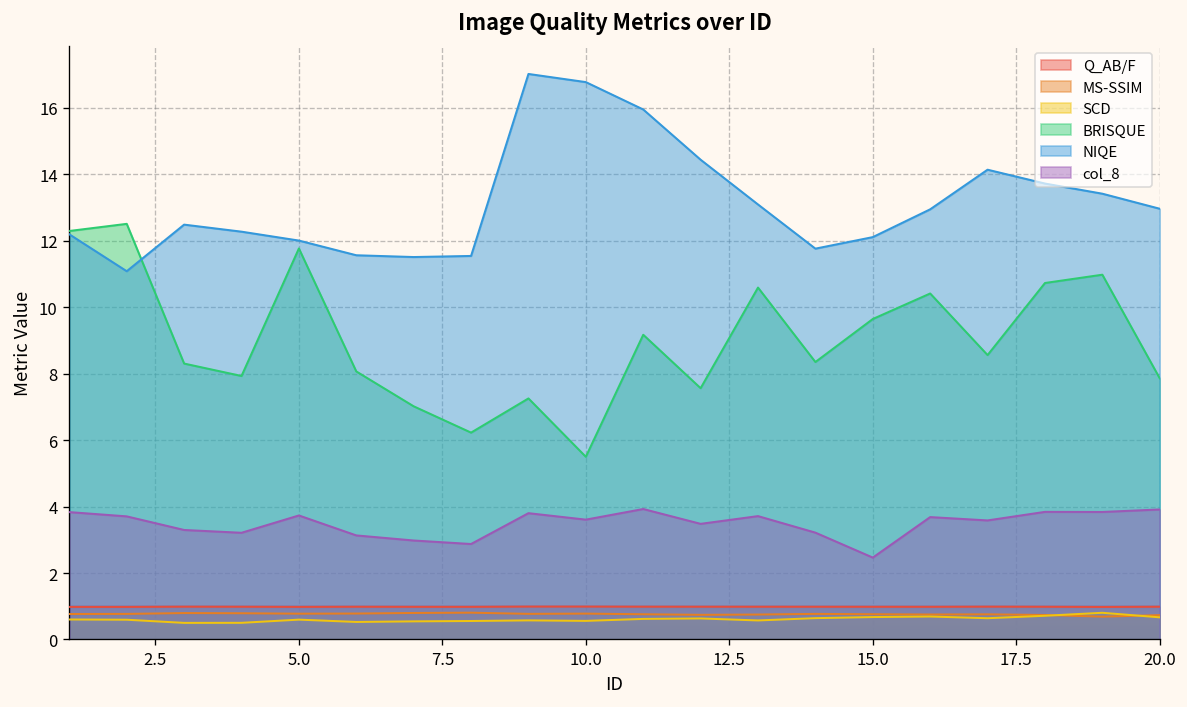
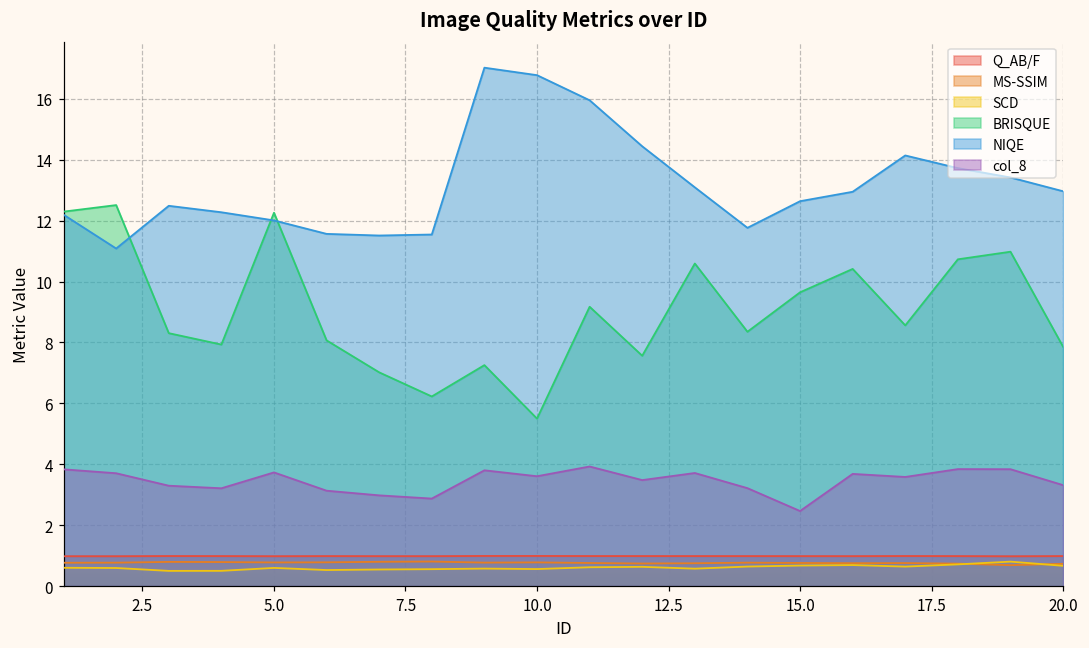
BRISQUE, 5.0: 11.8 -> 12.3
NIQE, 15.0: 12.1 -> 12.6
col_8, 20.0: 3.9 -> 3.3
